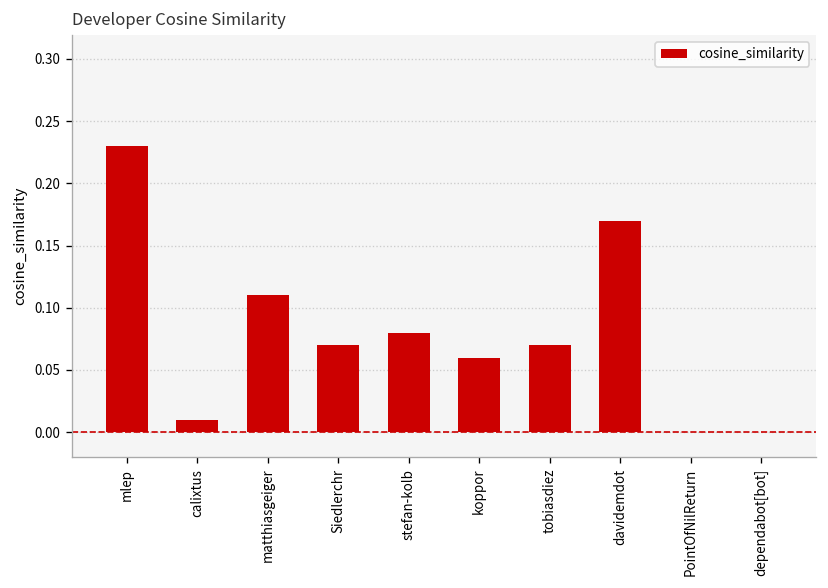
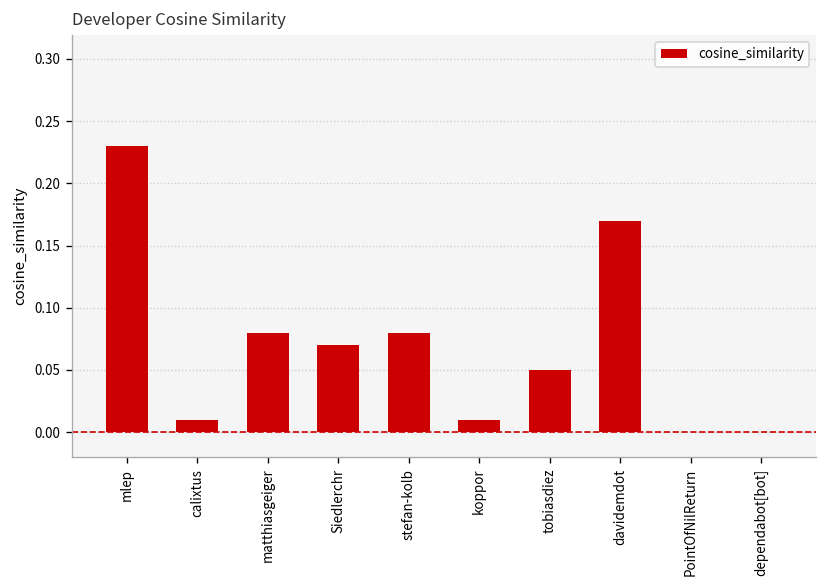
matthiasgeiger: 0.11 -> 0.08
koppor: 0.06 -> 0.01
tobiasdiez: 0.07 -> 0.05
